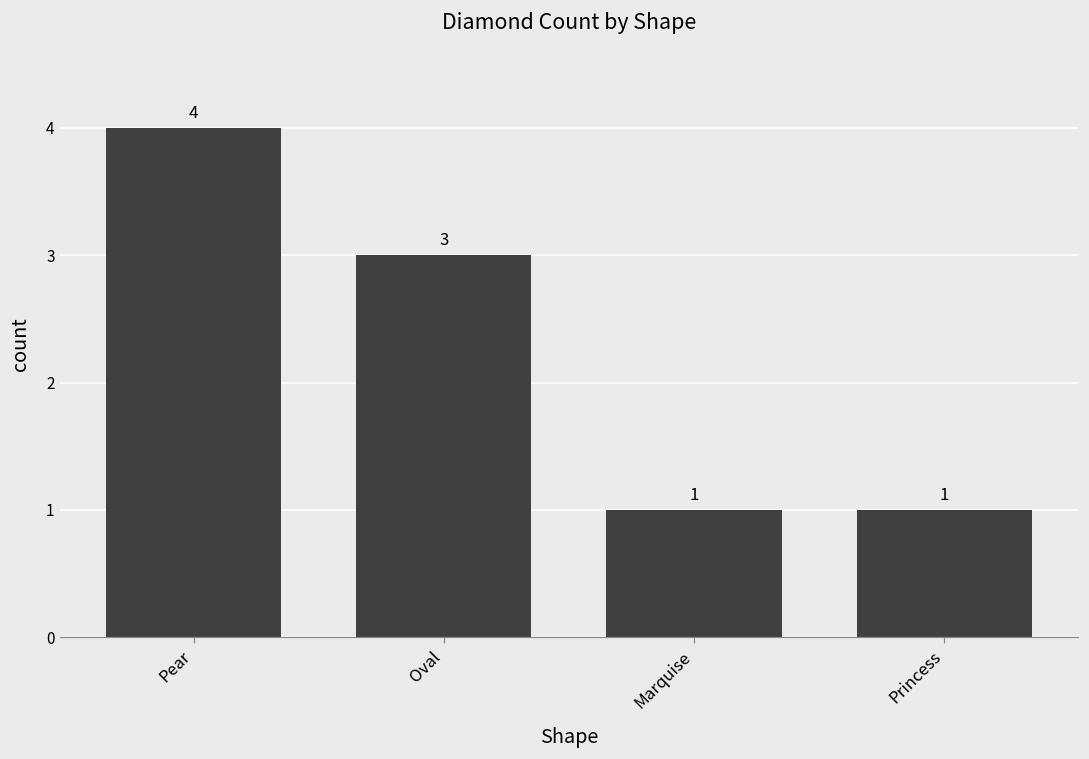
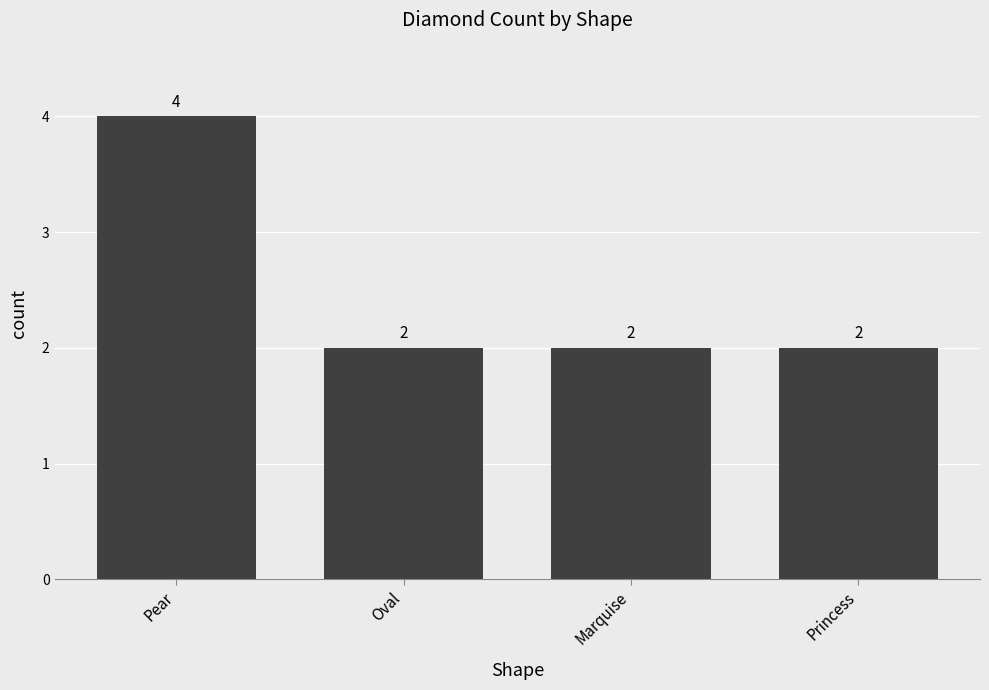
Oval: 3 -> 2
Marquise: 1 -> 2
Princess: 1 -> 2
